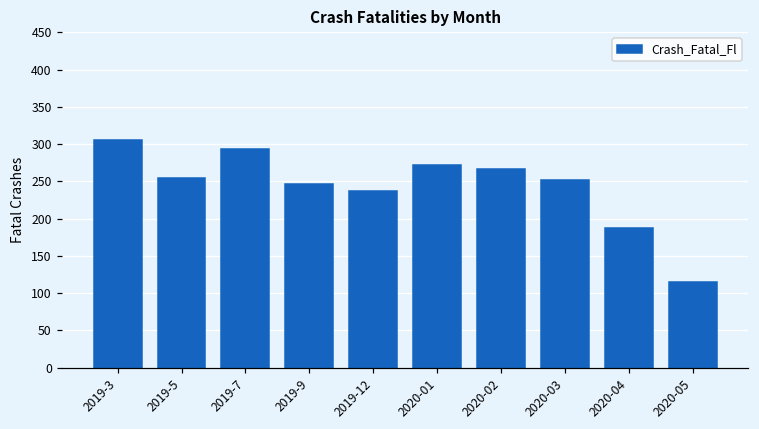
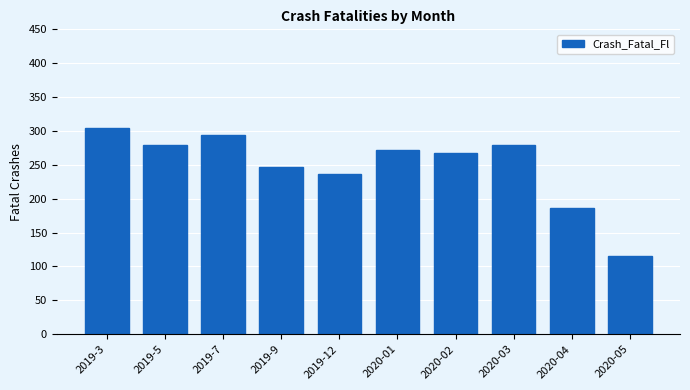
2019-5: 260 -> 280
2020-03: 250 -> 280
